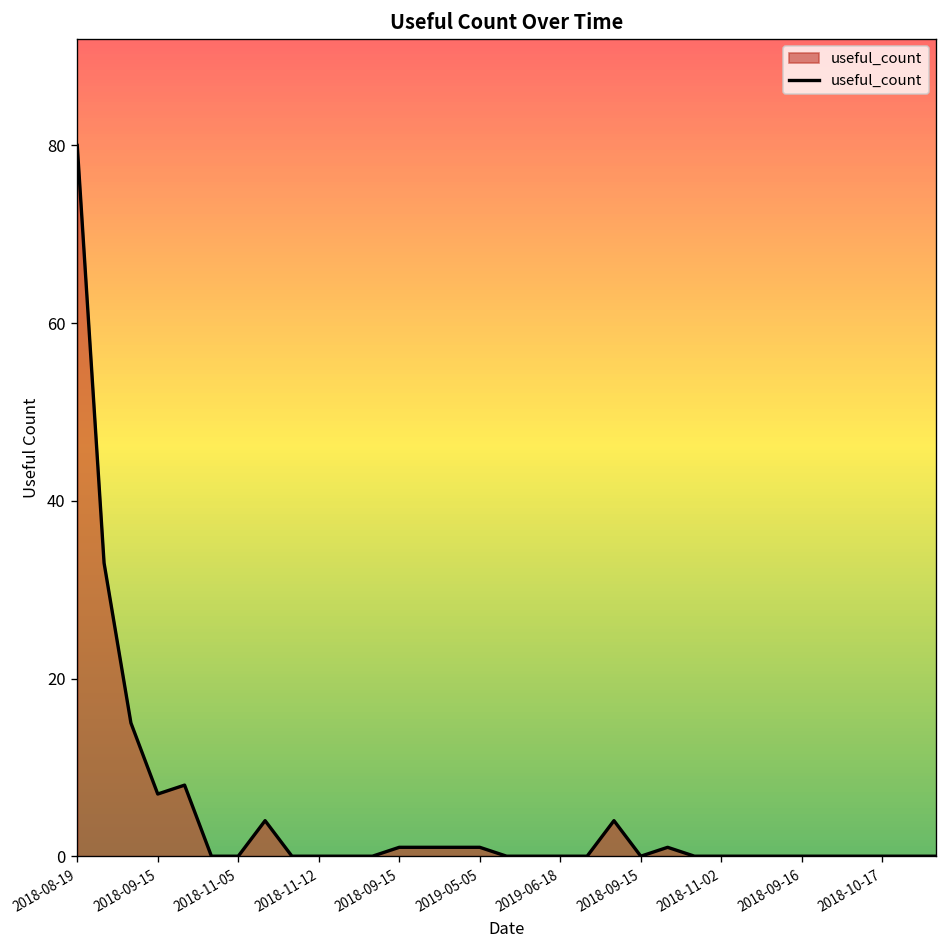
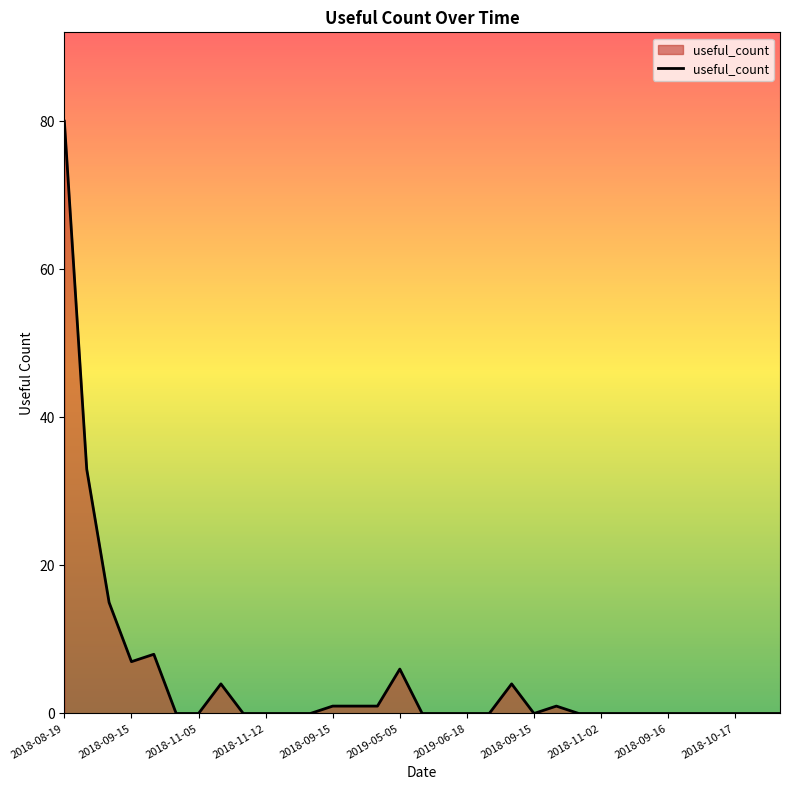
2019-05-05: 1 -> 6
